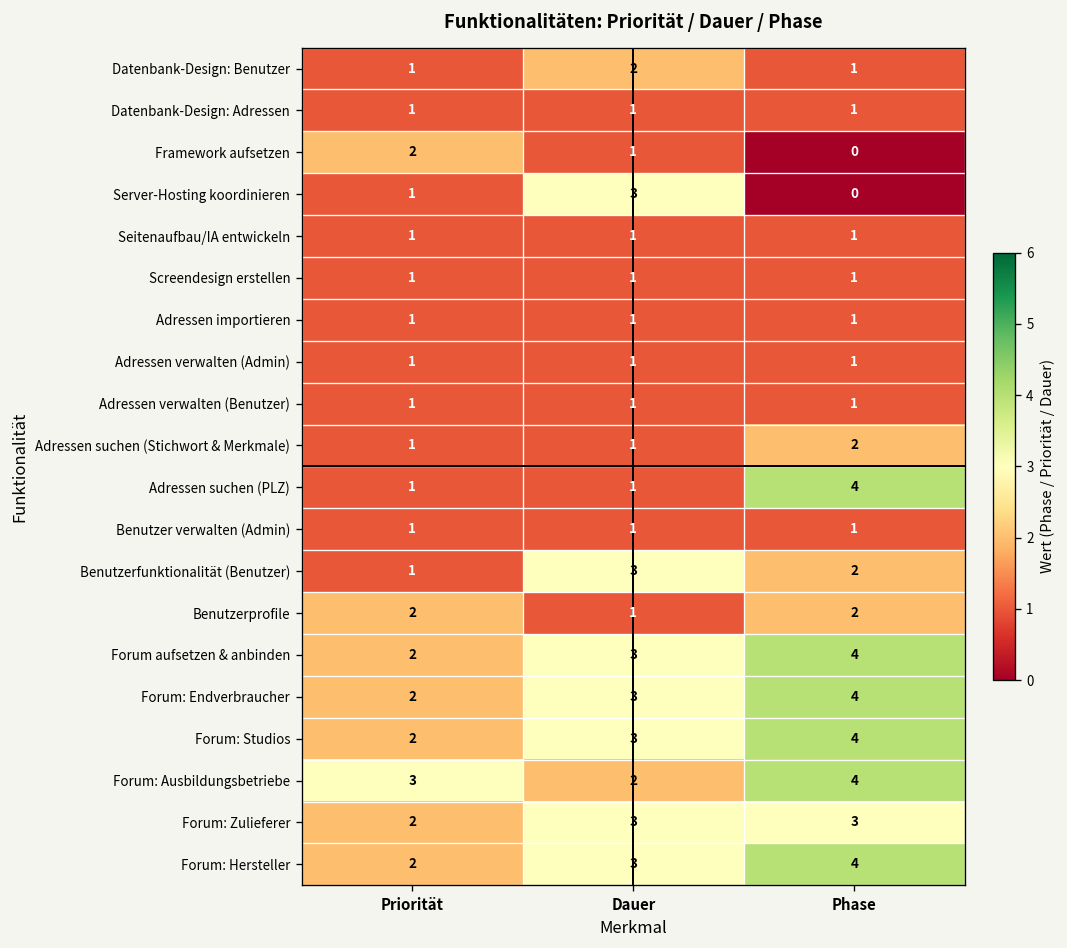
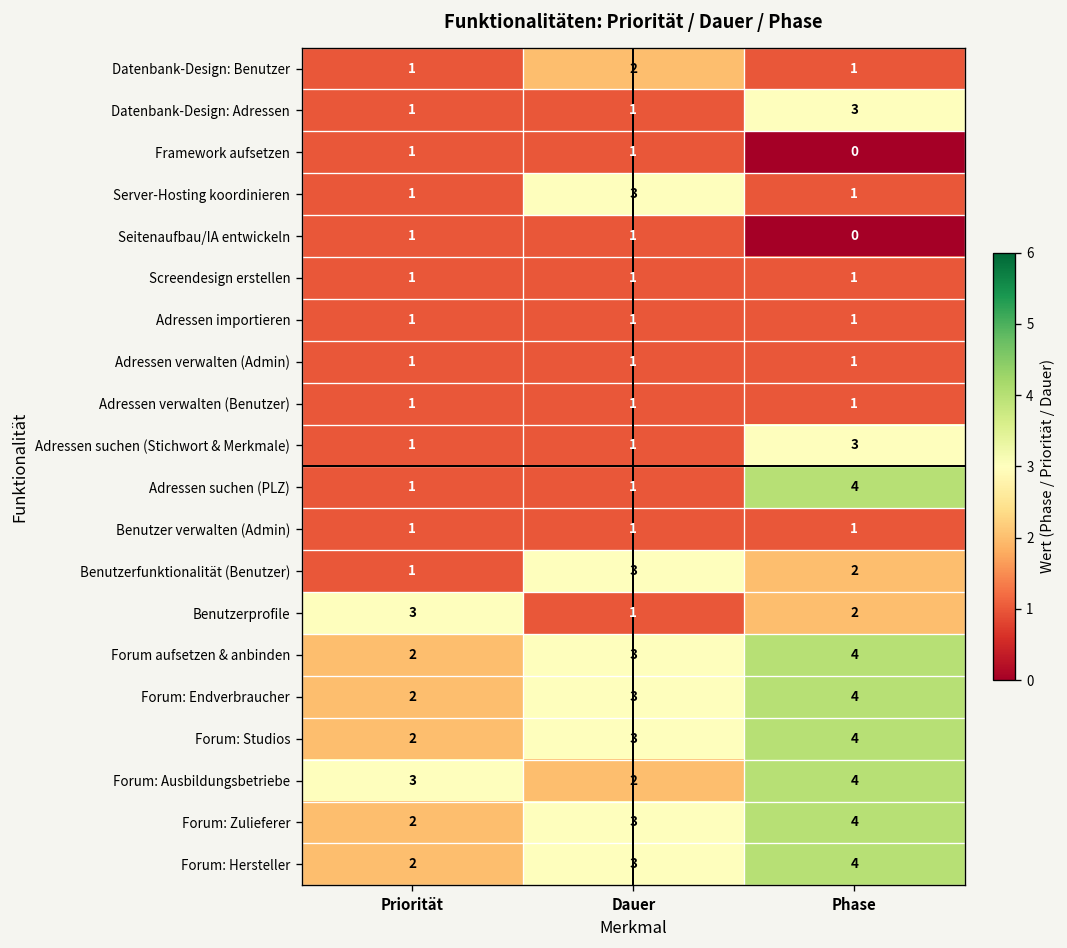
Datenbank-Design: Adressen, Phase: 1 -> 3
Framework aufsetzen, Priorität: 2 -> 1
Server-Hosting koordinieren, Phase: 0 -> 1
Seitenaufbau/IA entwickeln, Phase: 1 -> 0
Adressen suchen (Stichwort & Merkmale), Phase: 2 -> 3
Benutzerprofile, Priorität: 2 -> 3
Forum: Zulieferer, Phase: 3 -> 4
